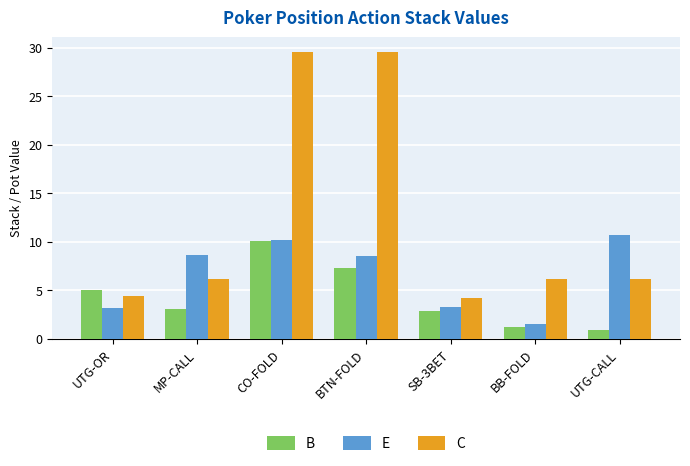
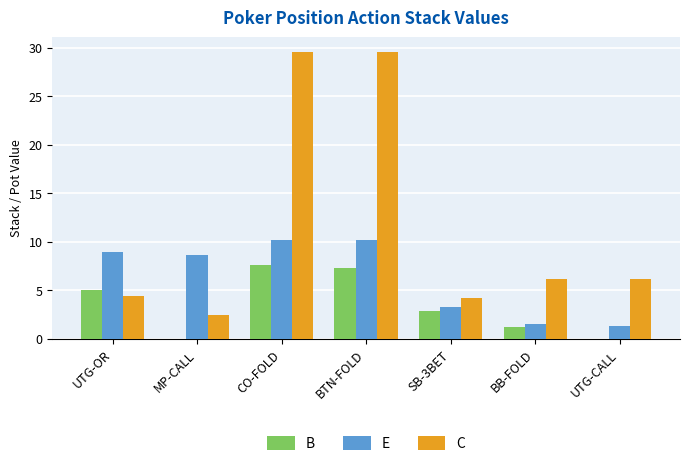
E, UTG-OR: 3 -> 9
B, MP-CALL: 3 -> 0
C, MP-CALL: 6 -> 2
B, CO-FOLD: 10 -> 8
E, BTN-FOLD: 8 -> 10
B, UTG-CALL: 1 -> 0
E, UTG-CALL: 11 -> 1
